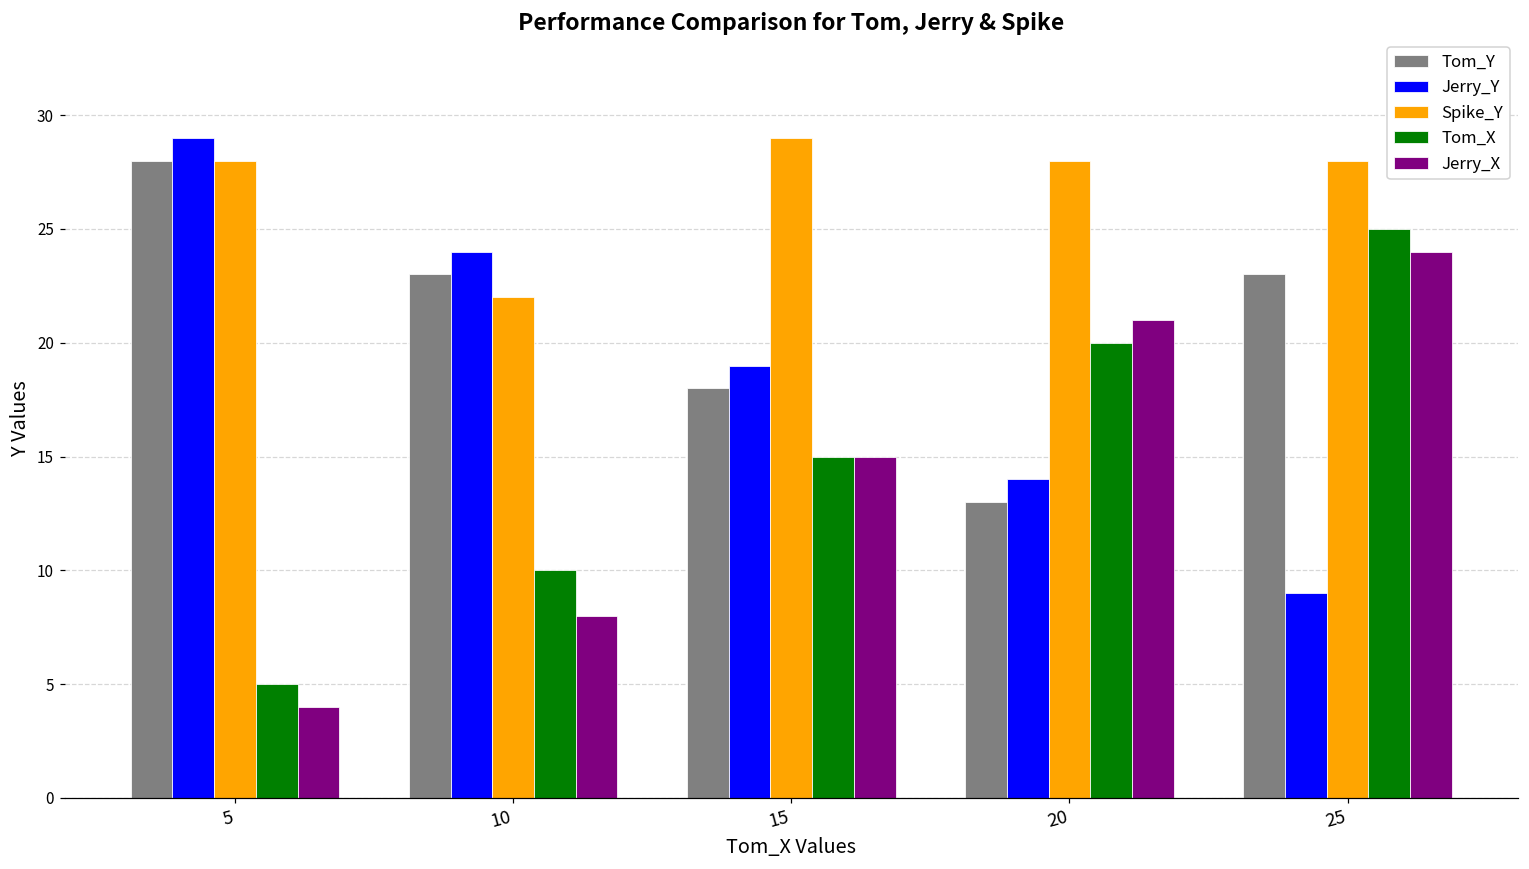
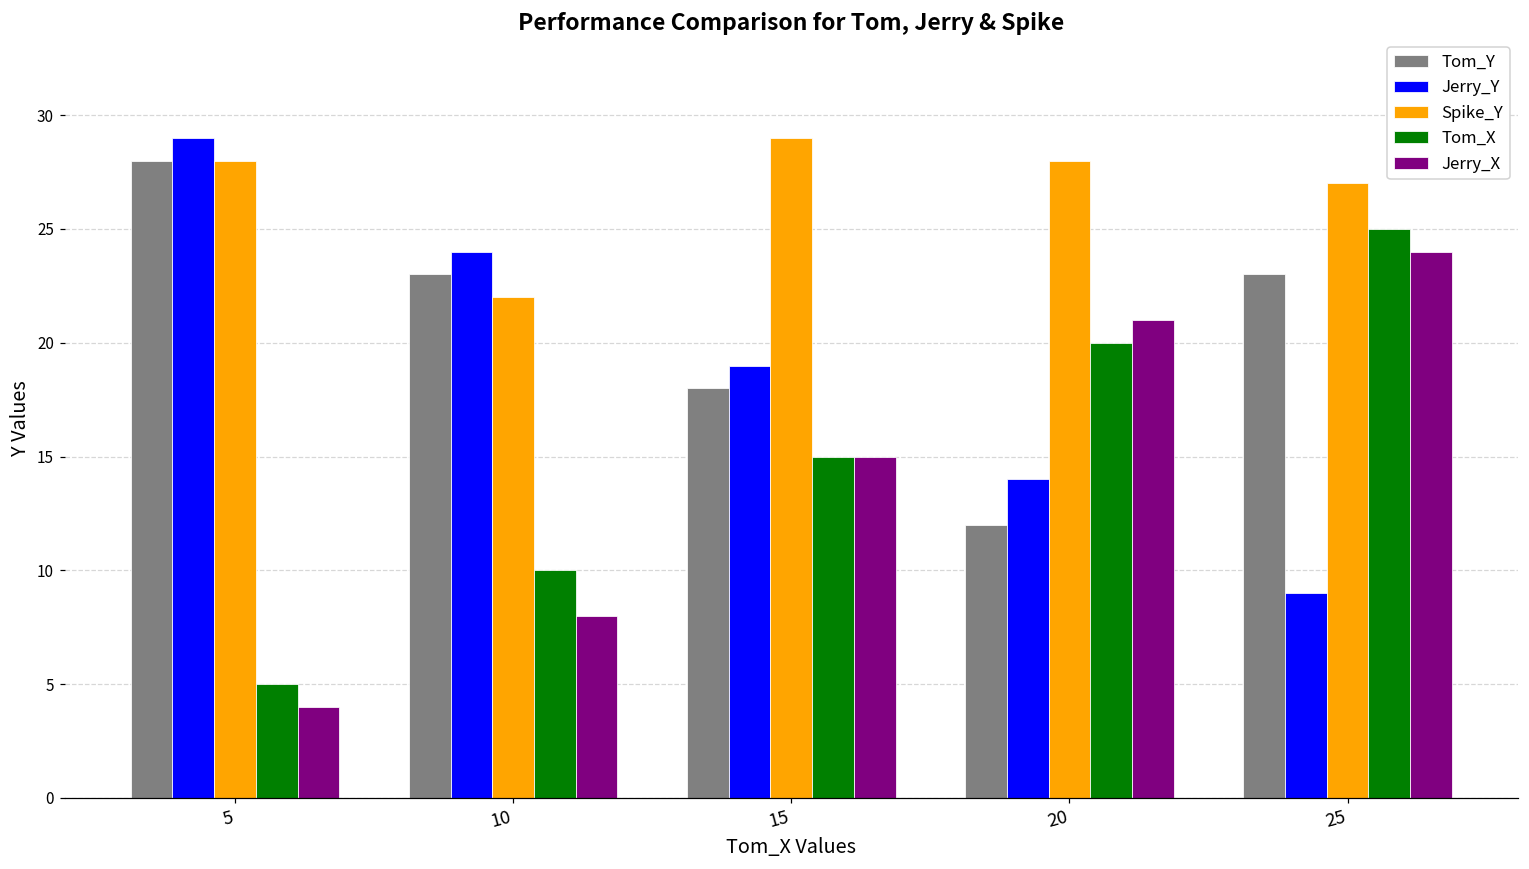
Tom_Y, 20: 13 -> 12
Spike_Y, 25: 28 -> 27
